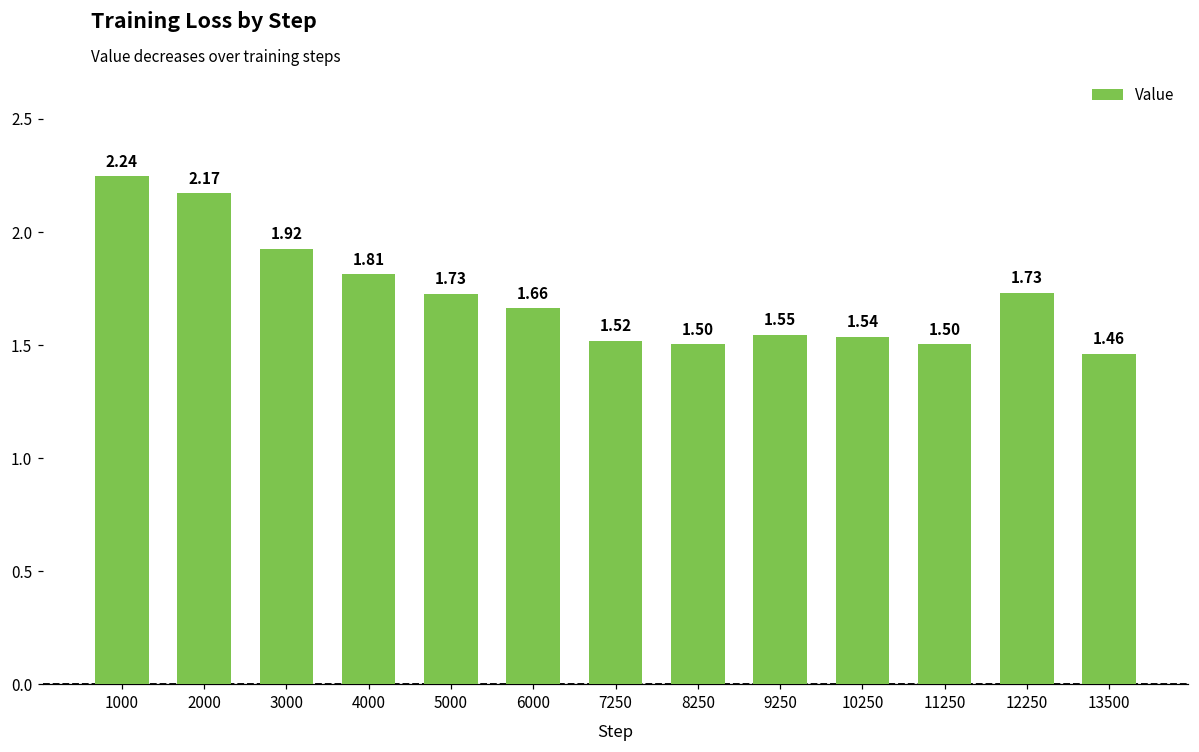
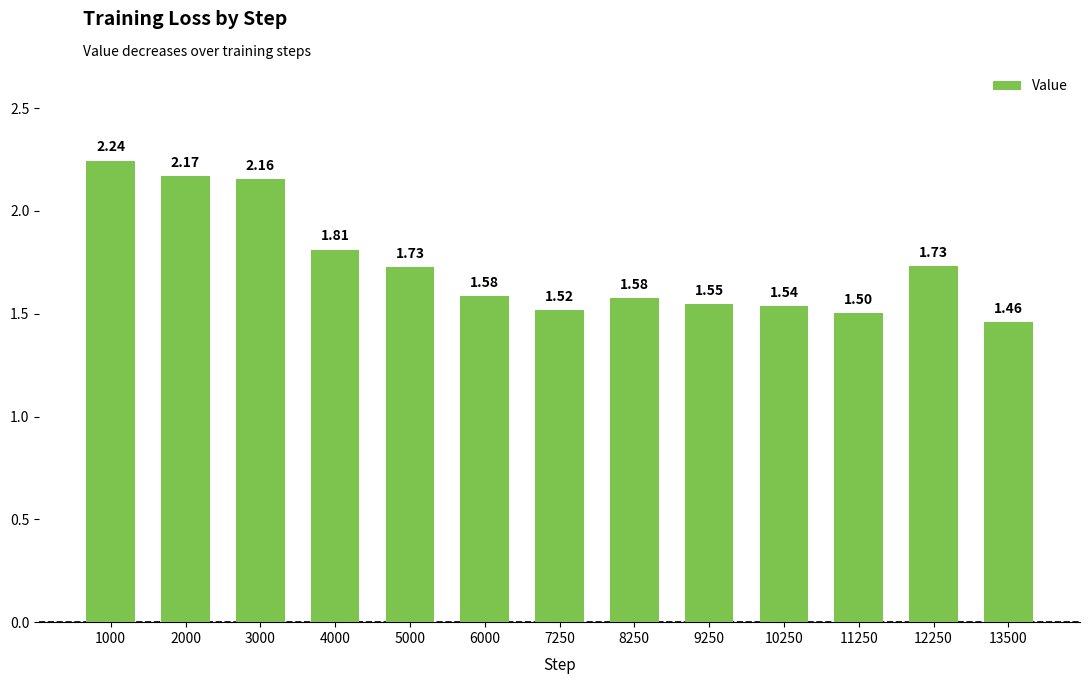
3000: 1.92 -> 2.16
6000: 1.66 -> 1.58
8250: 1.50 -> 1.58
